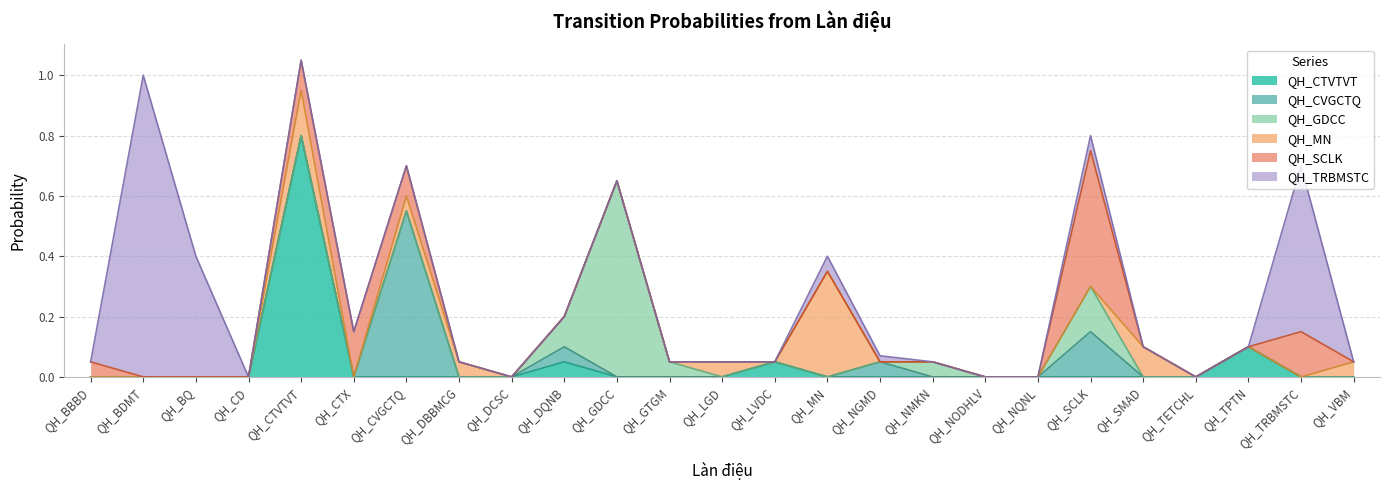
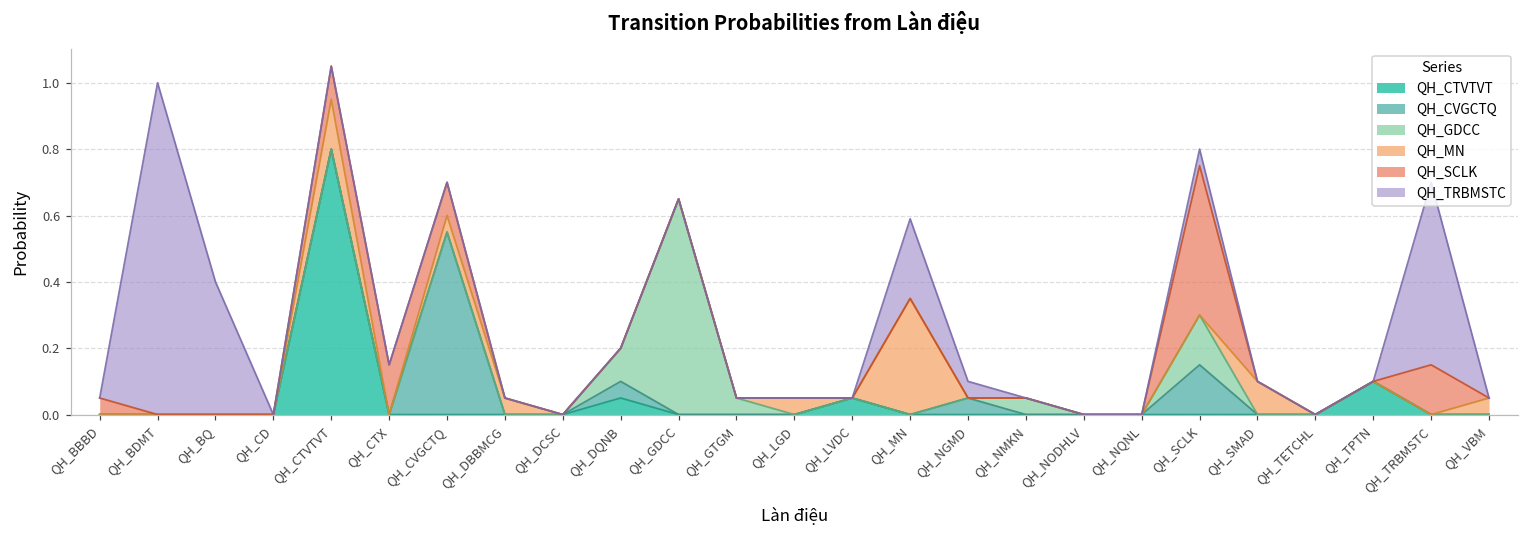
QH_TRBMSTC, QH_MN: 0.05 -> 0.24
QH_TRBMSTC, QH_NGMD: 0.02 -> 0.05
